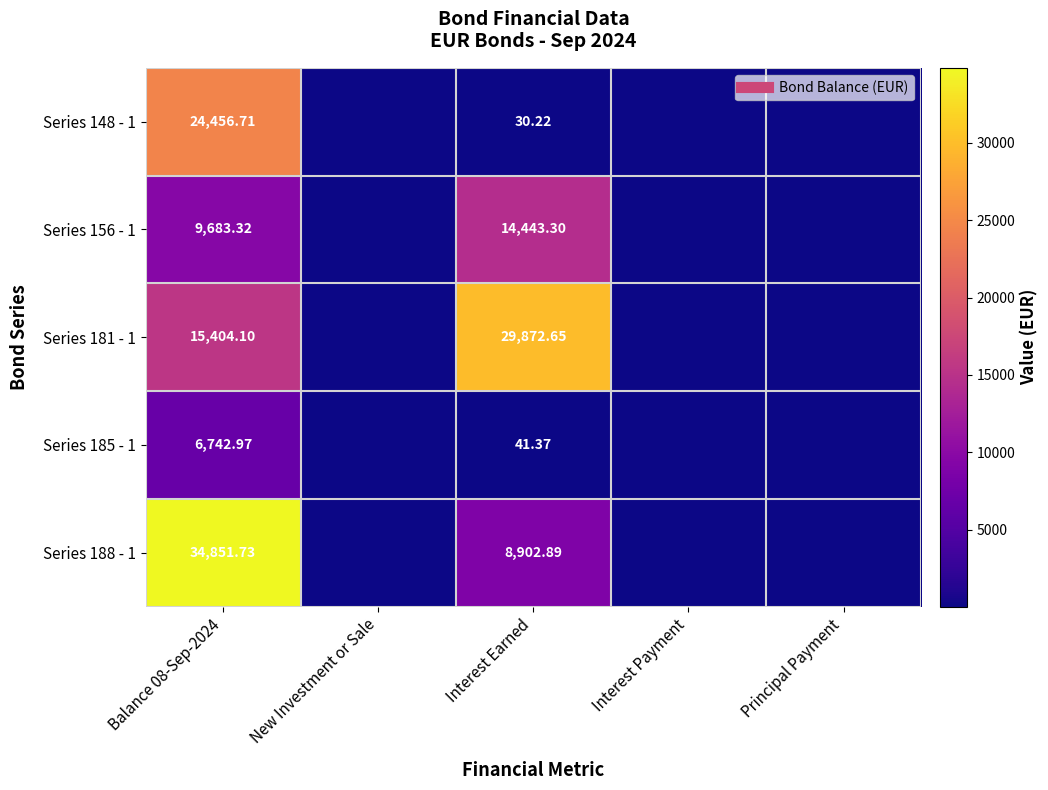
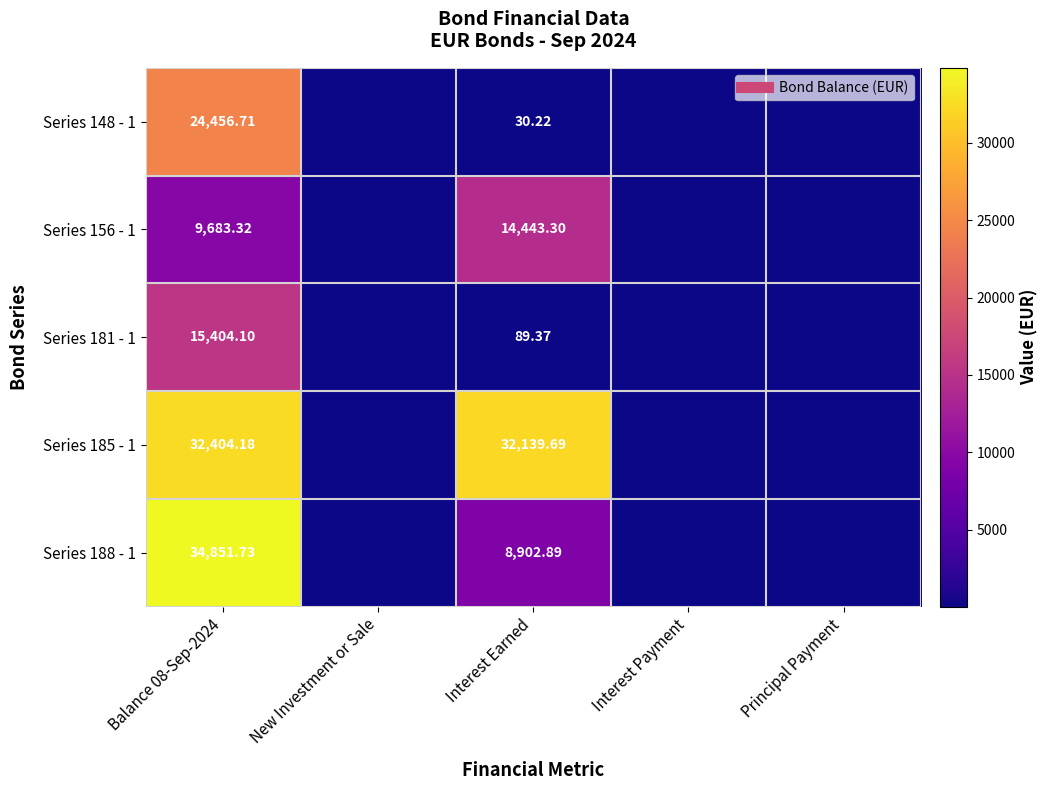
Series 181 - 1, Interest Earned: 29,872.65 -> 89.37
Series 185 - 1, Balance 08-Sep-2024: 6,742.97 -> 32,404.18
Series 185 - 1, Interest Earned: 41.37 -> 32,139.69
